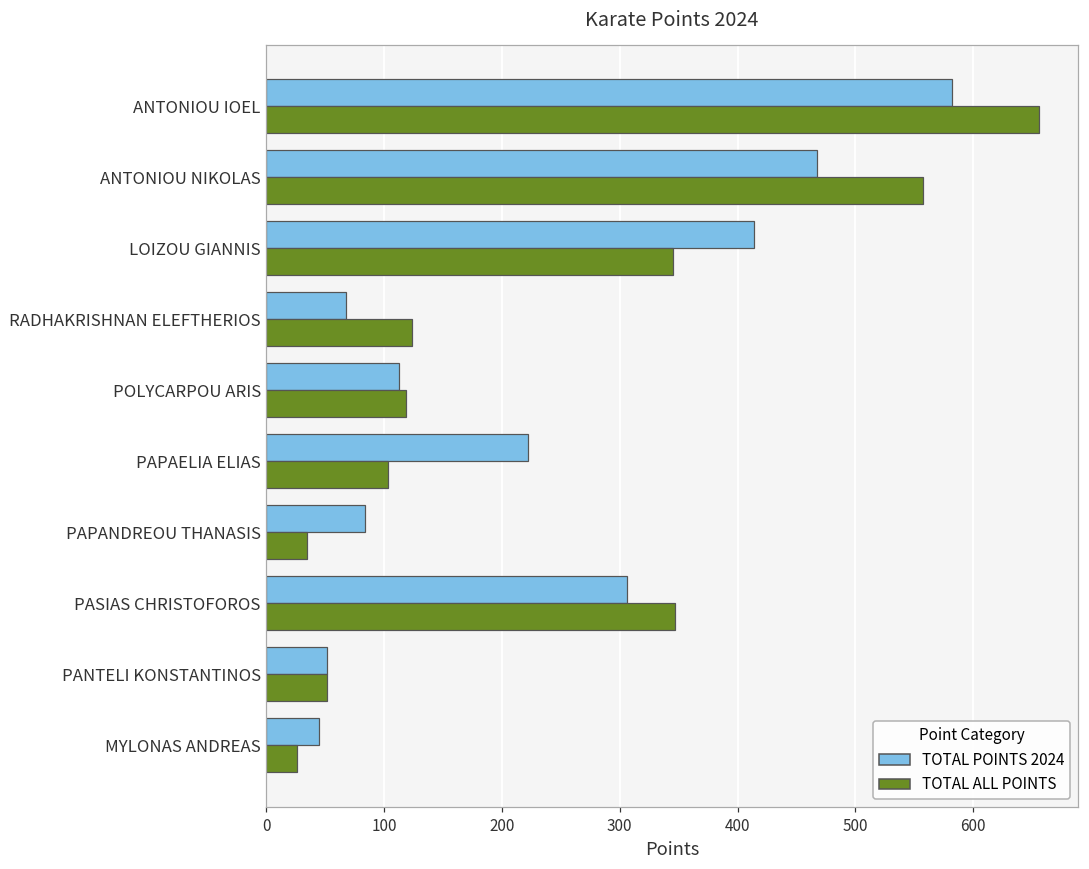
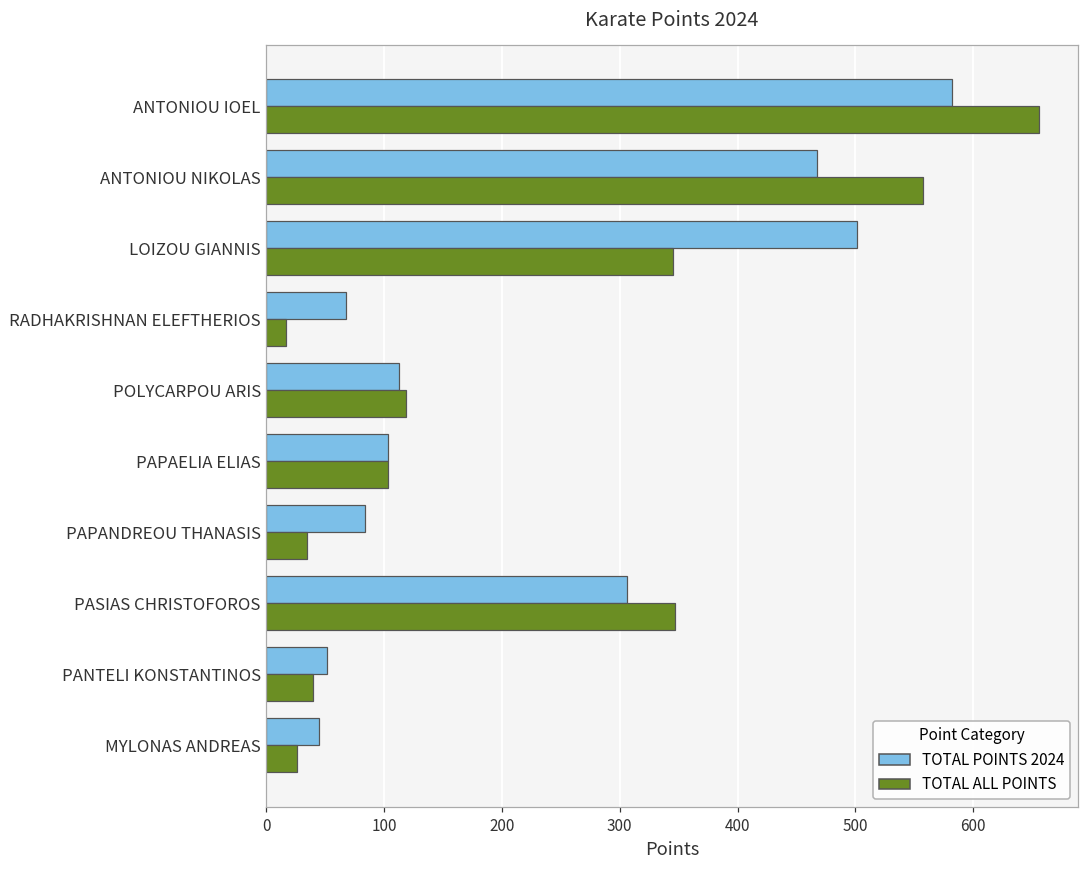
TOTAL POINTS 2024, LOIZOU GIANNIS: 414 -> 501
TOTAL ALL POINTS, RADHAKRISHNAN ELEFTHERIOS: 124 -> 17
TOTAL POINTS 2024, PAPAELIA ELIAS: 222 -> 103
TOTAL ALL POINTS, PANTELI KONSTANTINOS: 52 -> 40
